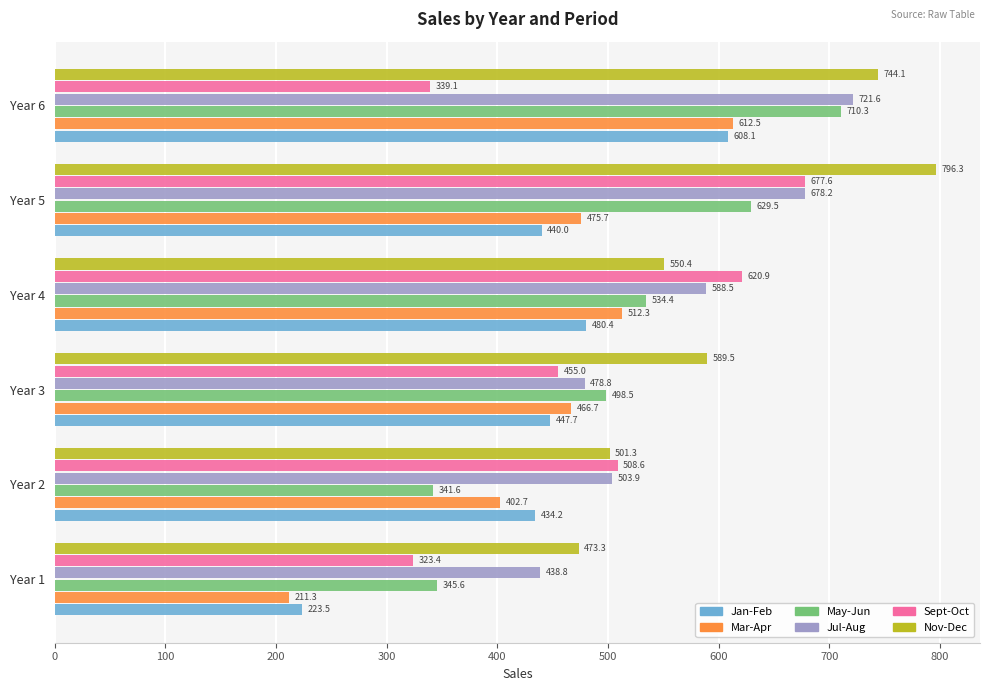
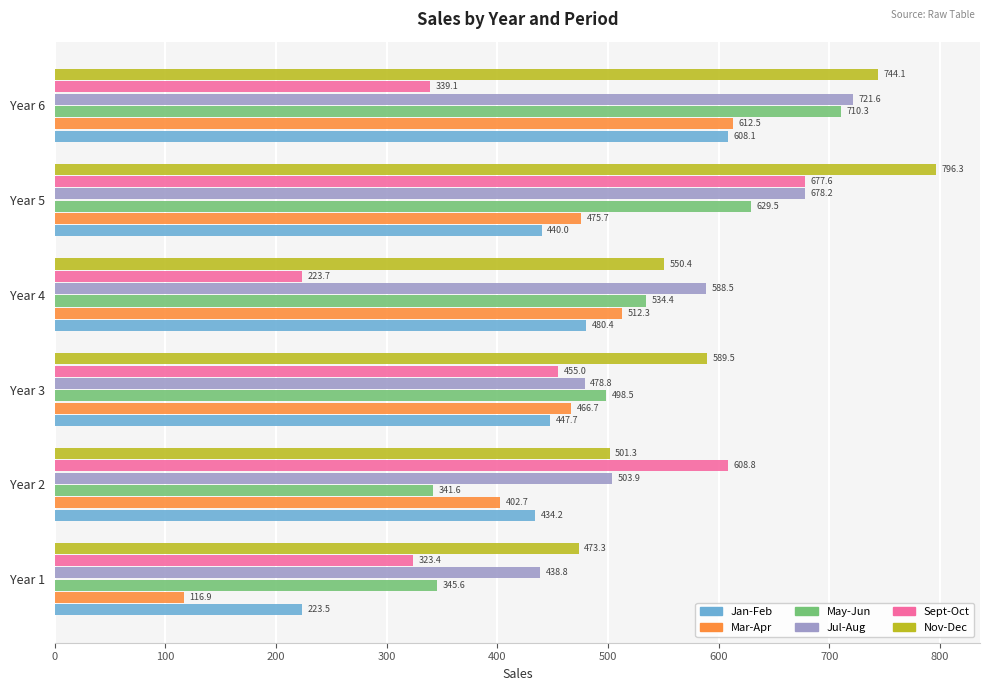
Sept-Oct, Year 4: 620.9 -> 223.7
Sept-Oct, Year 2: 508.6 -> 608.8
Mar-Apr, Year 1: 211.3 -> 116.9
